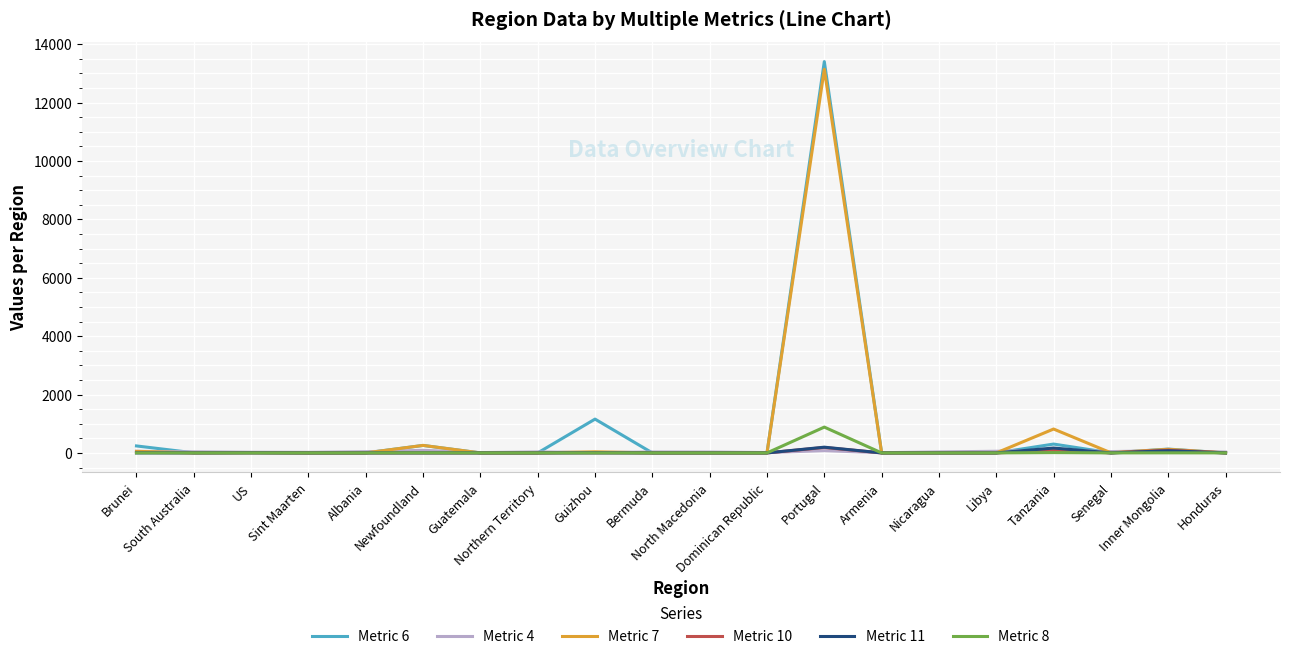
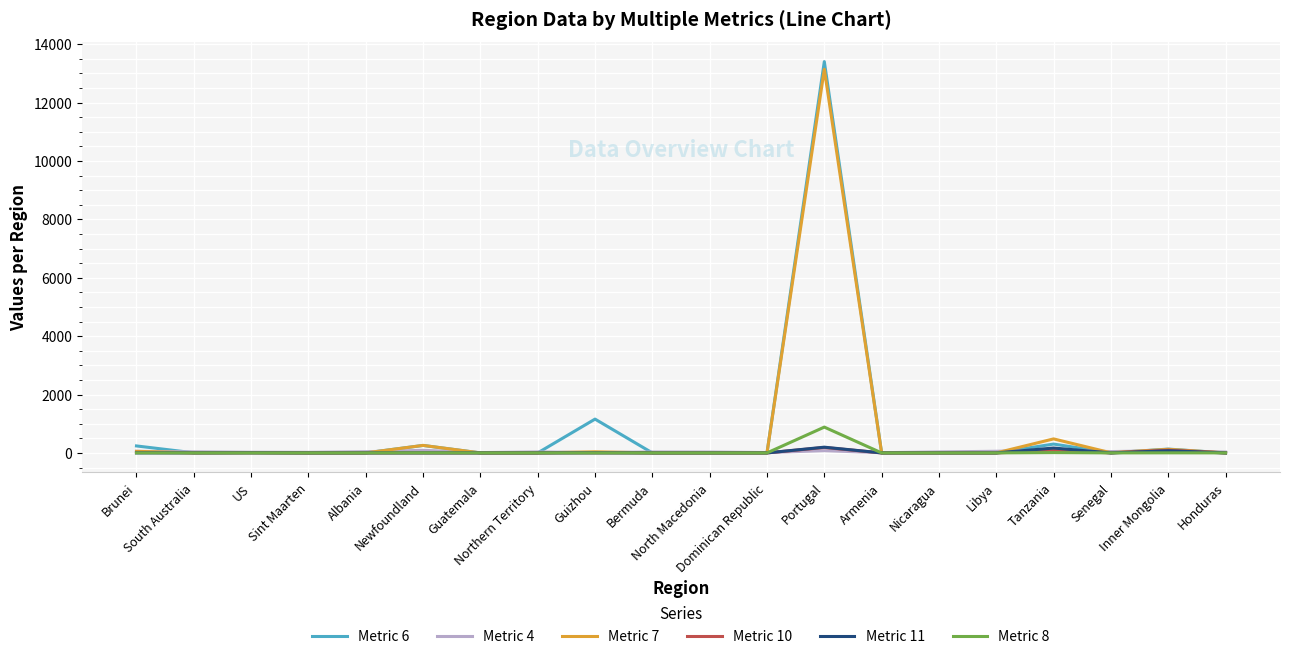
Metric 7, Tanzania: 800 -> 500
